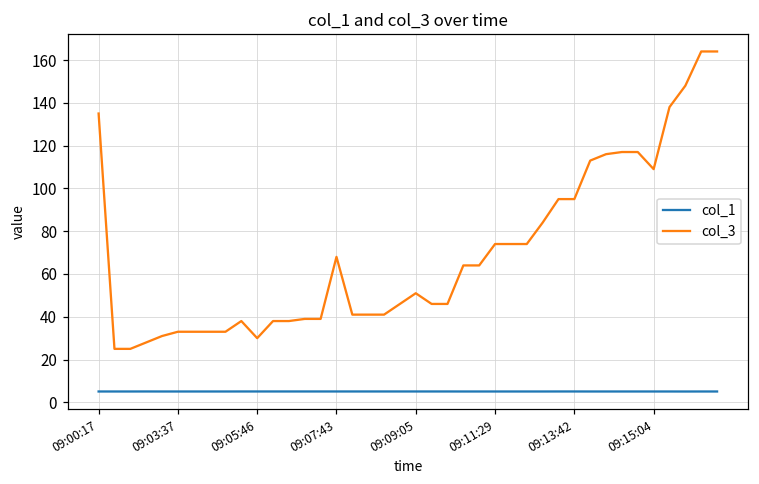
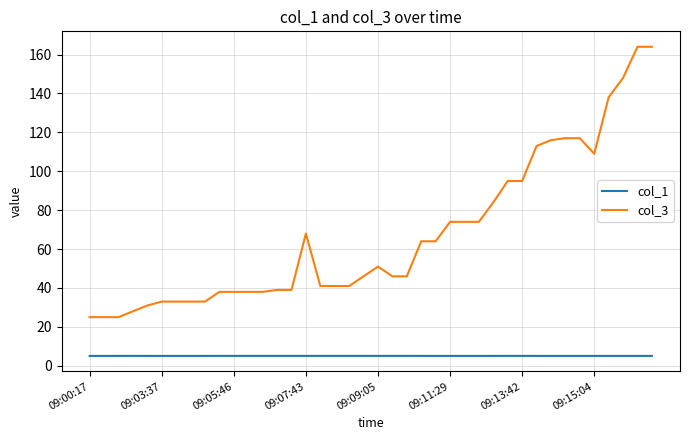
col_3, 09:00:17: 135 -> 25
col_3, 09:05:46: 30 -> 38
